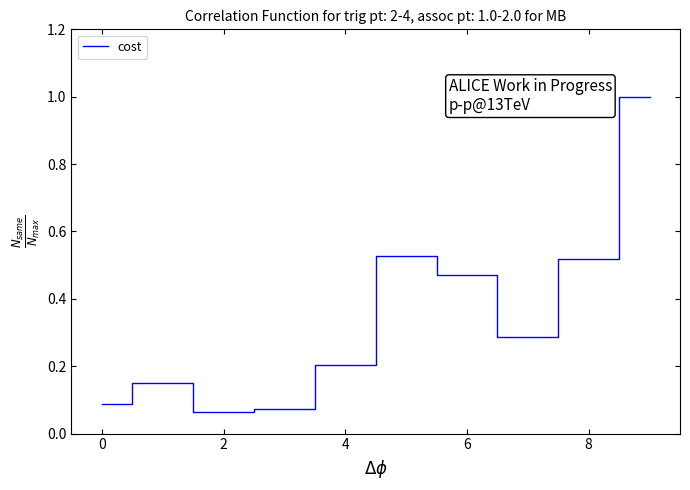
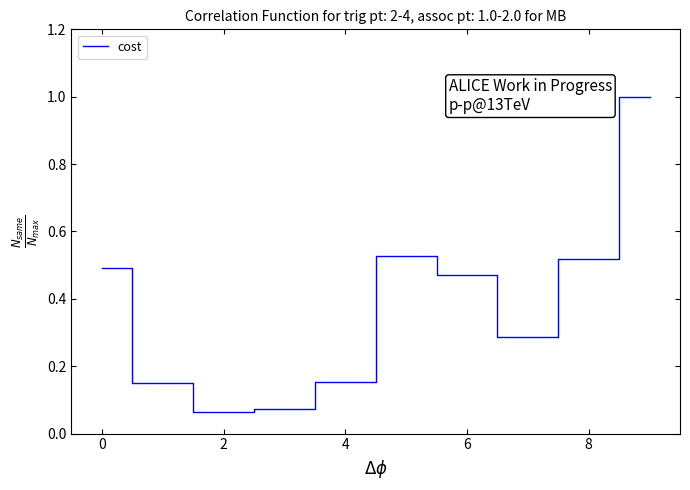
0: 0.09 -> 0.49
4: 0.20 -> 0.15
